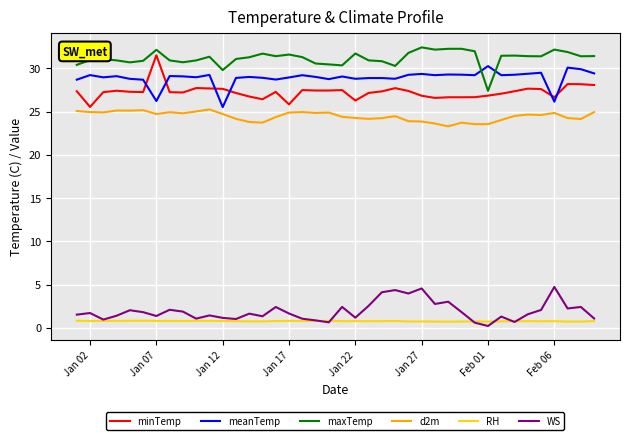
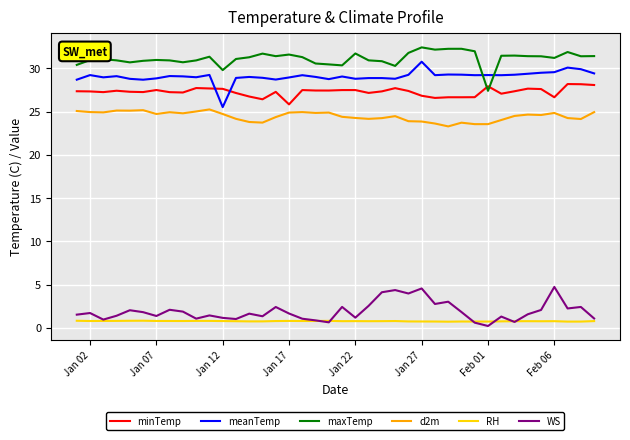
minTemp, Jan 02: 26 -> 27
minTemp, Jan 07: 32 -> 27
meanTemp, Jan 07: 26 -> 29
maxTemp, Jan 07: 32 -> 31
minTemp, Jan 22: 26 -> 27
meanTemp, Jan 27: 29 -> 31
minTemp, Feb 01: 27 -> 28
meanTemp, Feb 01: 30 -> 29
meanTemp, Feb 06: 26 -> 30
maxTemp, Feb 06: 32 -> 31
